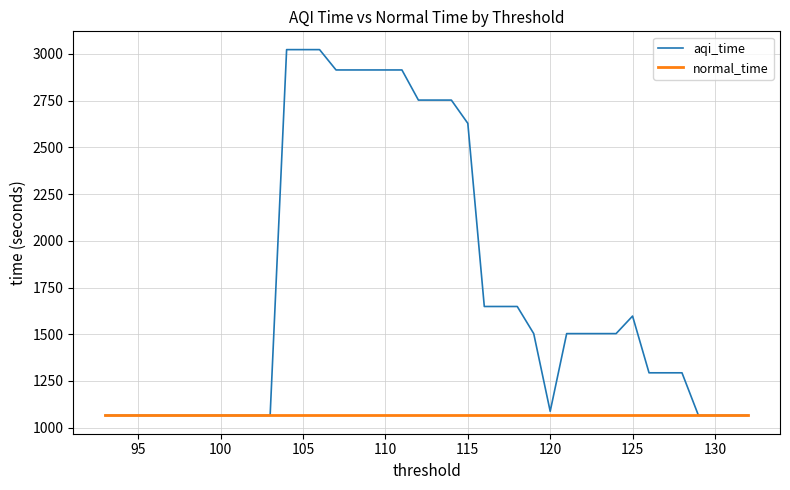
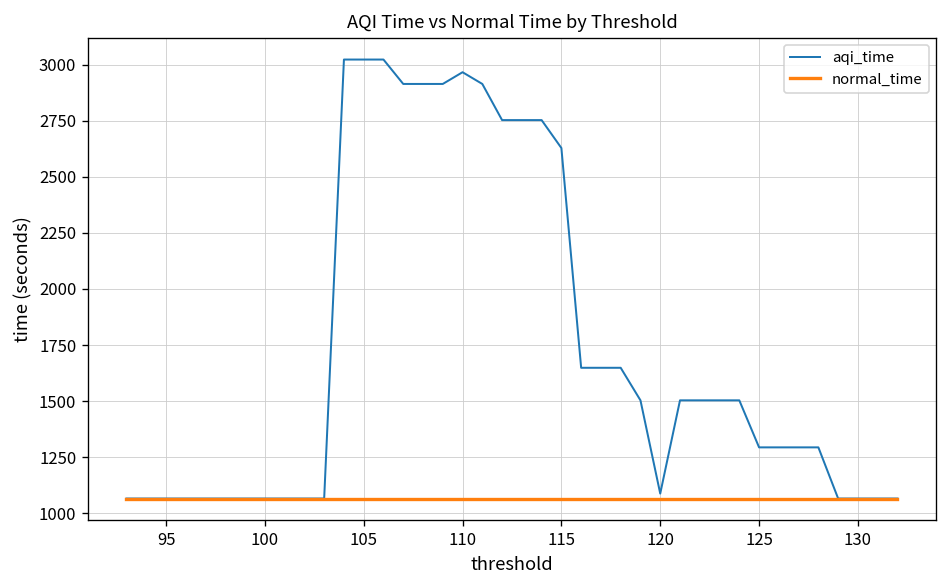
aqi_time, 110: 2910 -> 2970
aqi_time, 125: 1600 -> 1290
